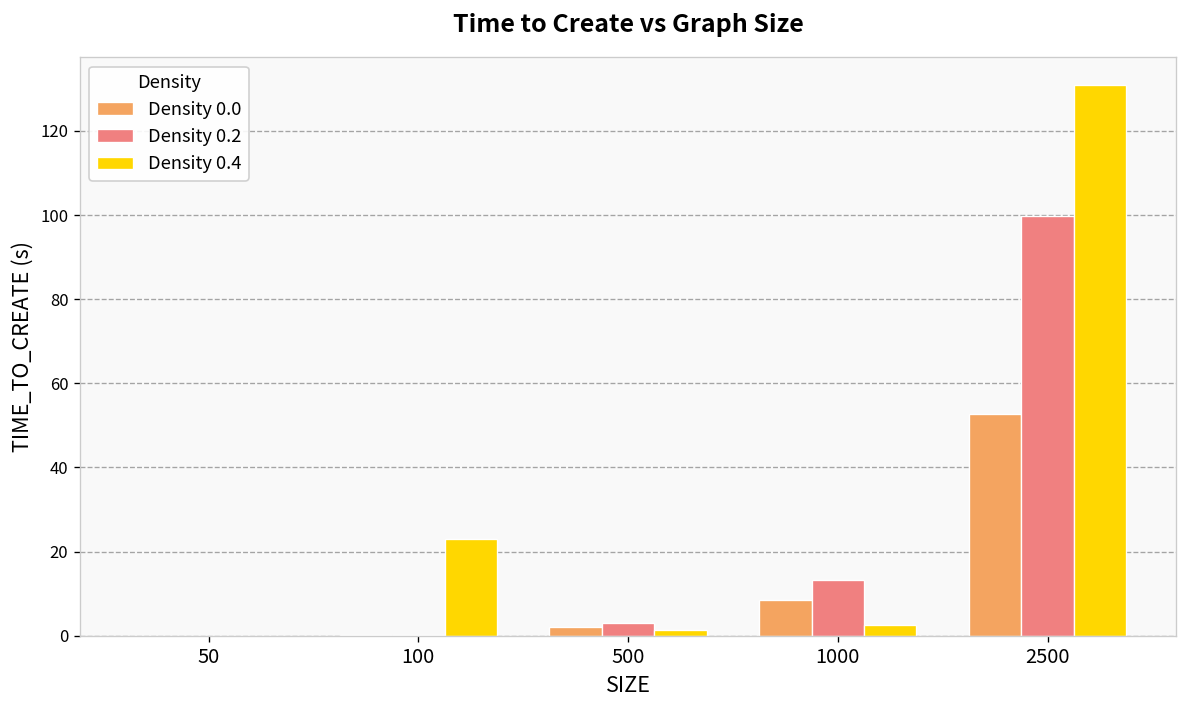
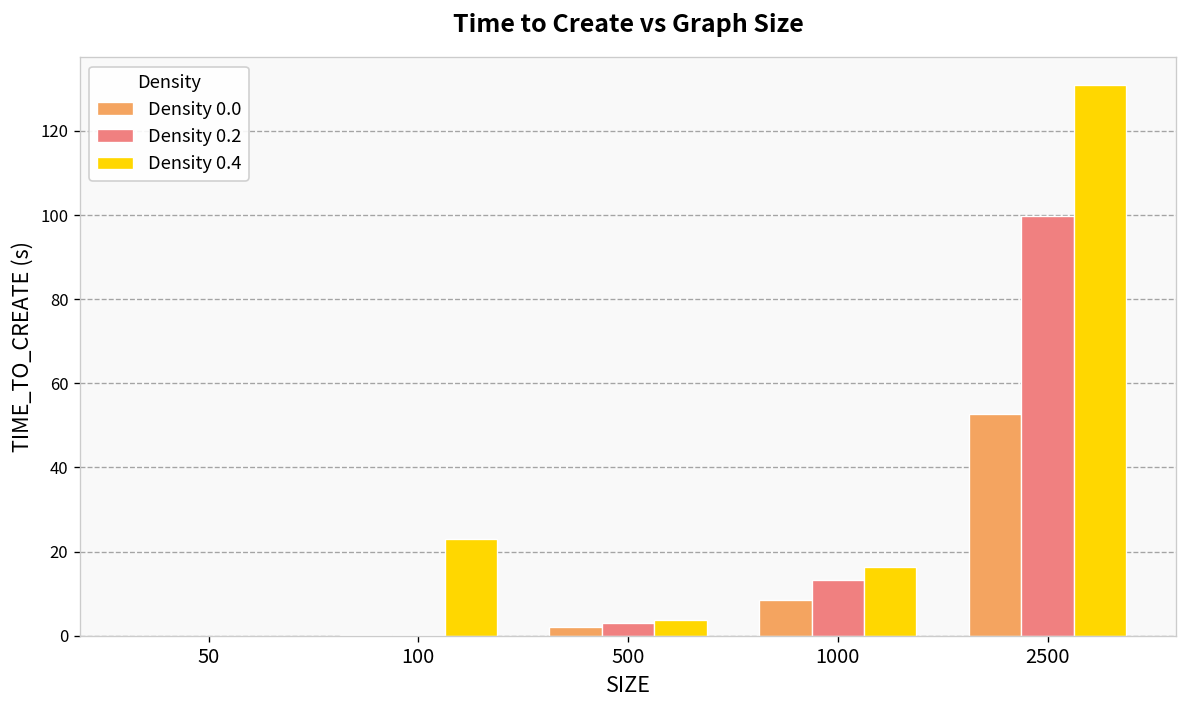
Density 0.4, 500: 1 -> 4
Density 0.4, 1000: 3 -> 16
